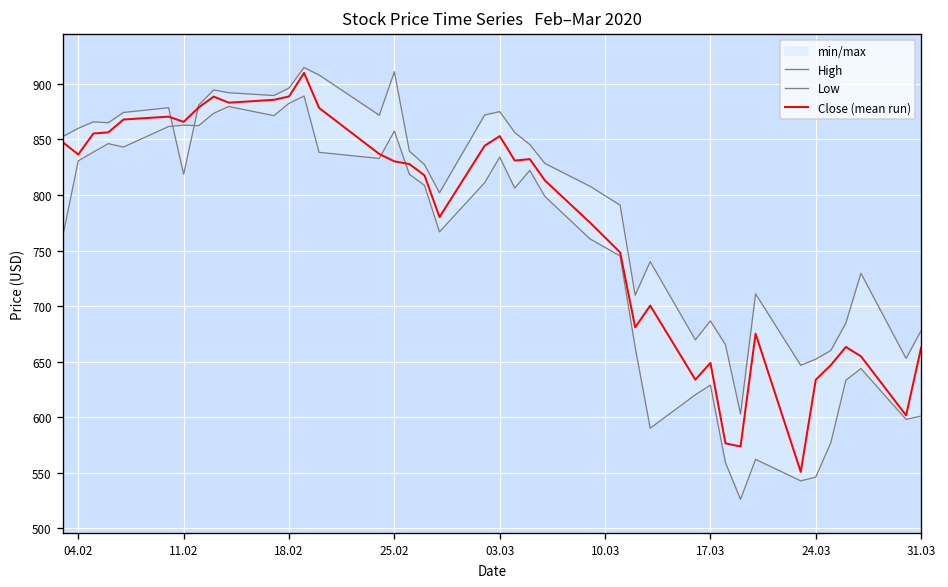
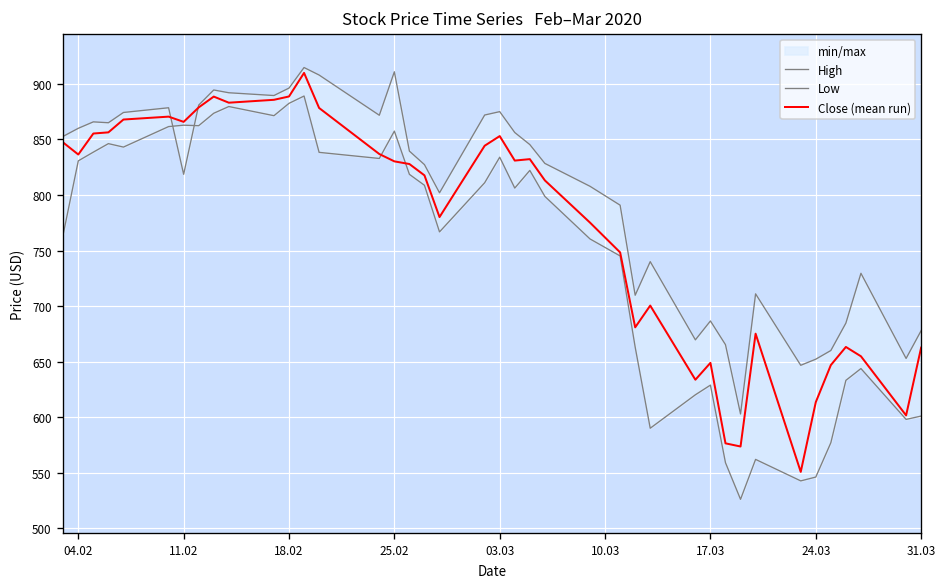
Close (mean run), 24.03: 630 -> 610
